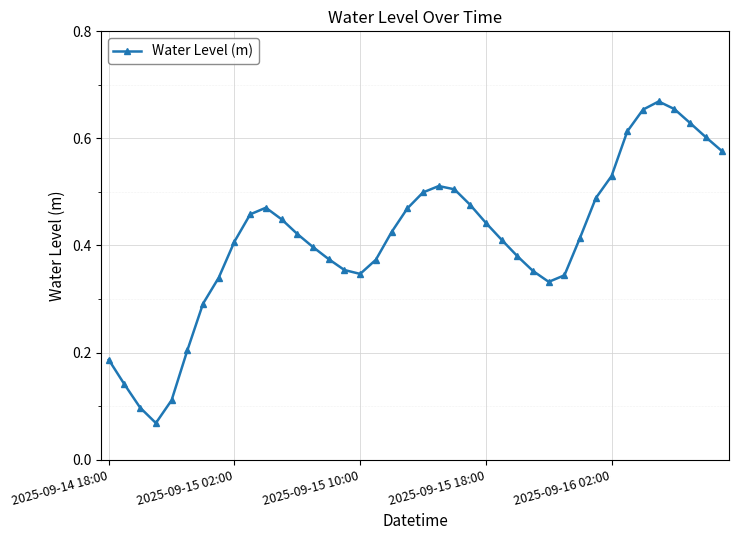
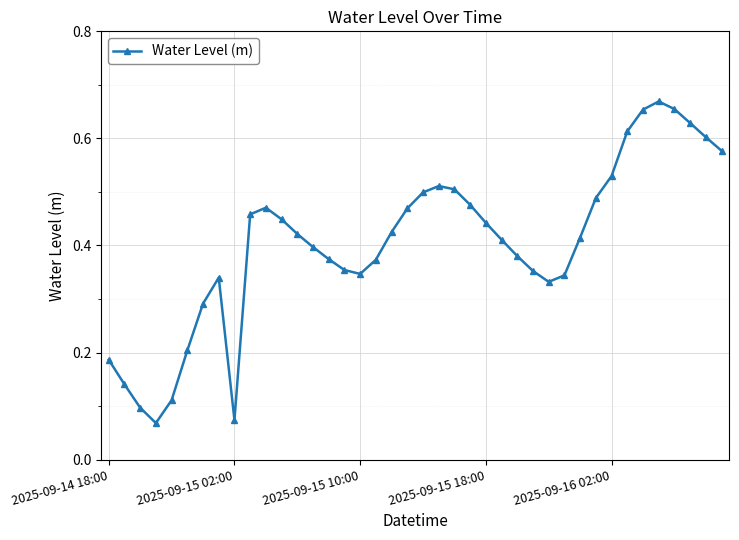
2025-09-15 02:00: 0.41 -> 0.07
